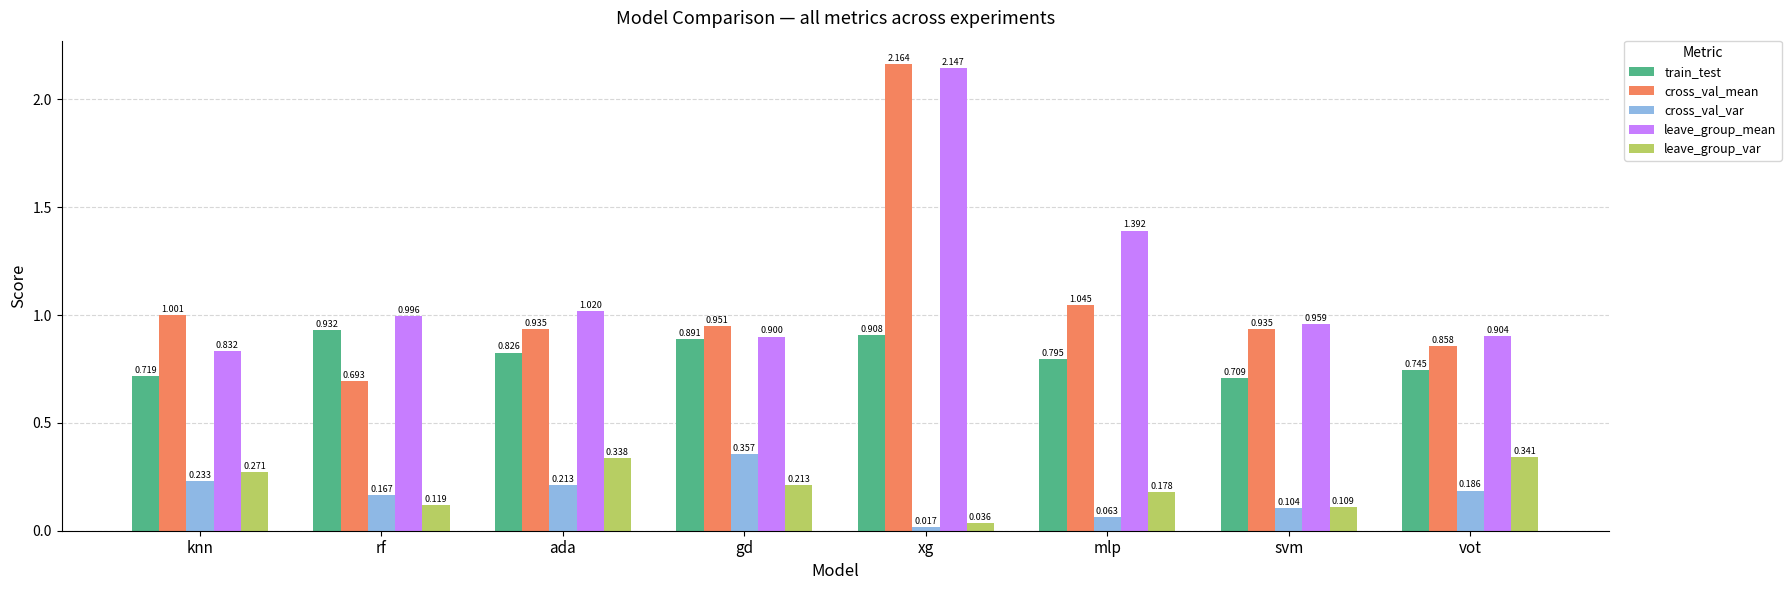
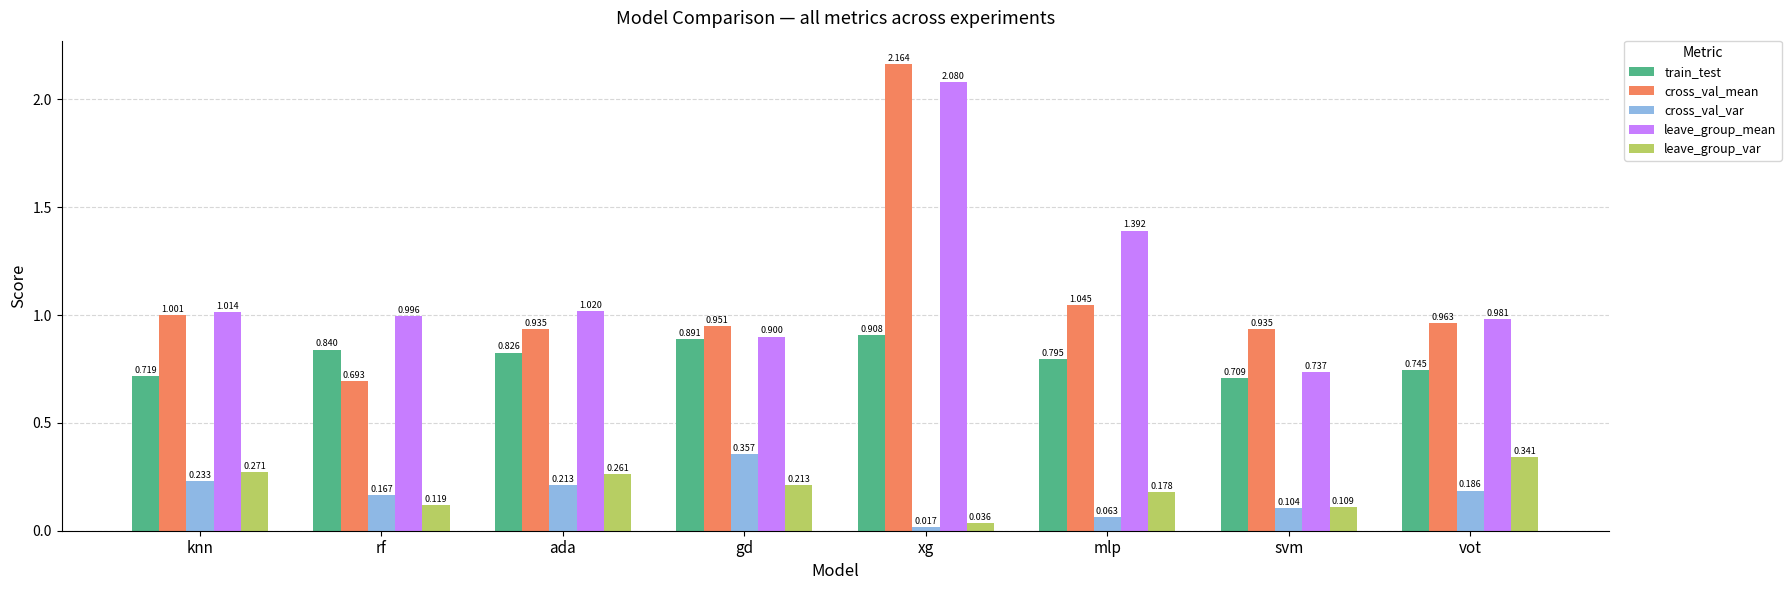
leave_group_mean, knn: 0.832 -> 1.014
train_test, rf: 0.932 -> 0.840
leave_group_var, ada: 0.338 -> 0.261
leave_group_mean, xg: 2.147 -> 2.080
leave_group_mean, svm: 0.959 -> 0.737
cross_val_mean, vot: 0.858 -> 0.963
leave_group_mean, vot: 0.904 -> 0.981
